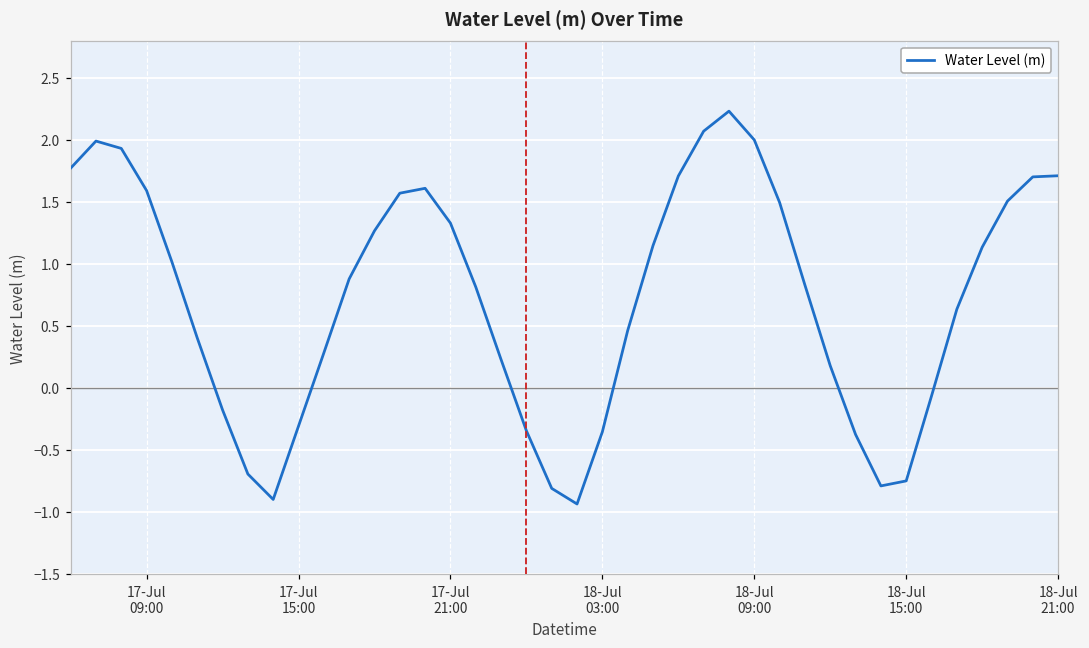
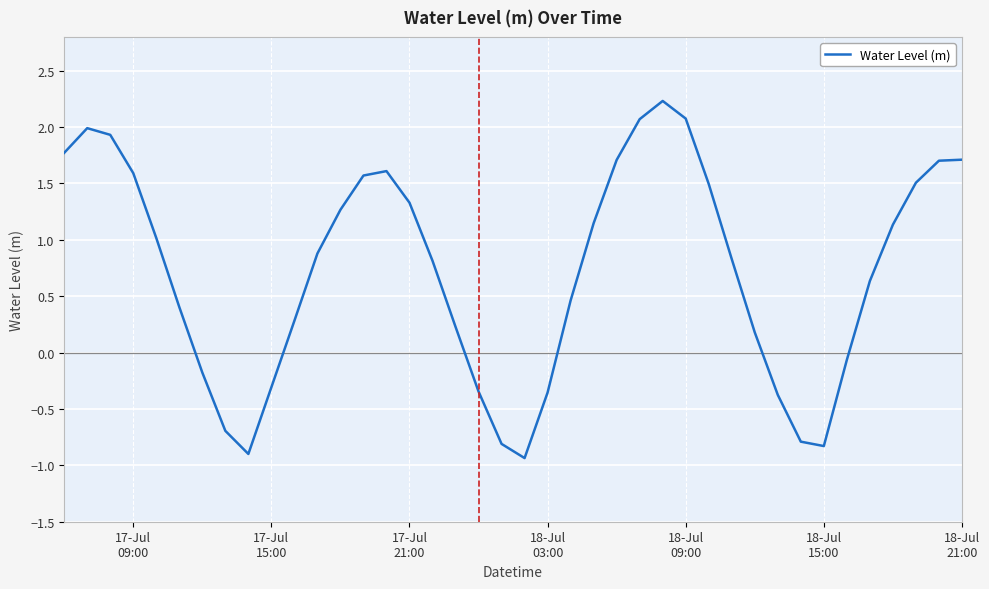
18-Jul 09:00: 2.00 -> 2.08
18-Jul 15:00: -0.75 -> -0.83
